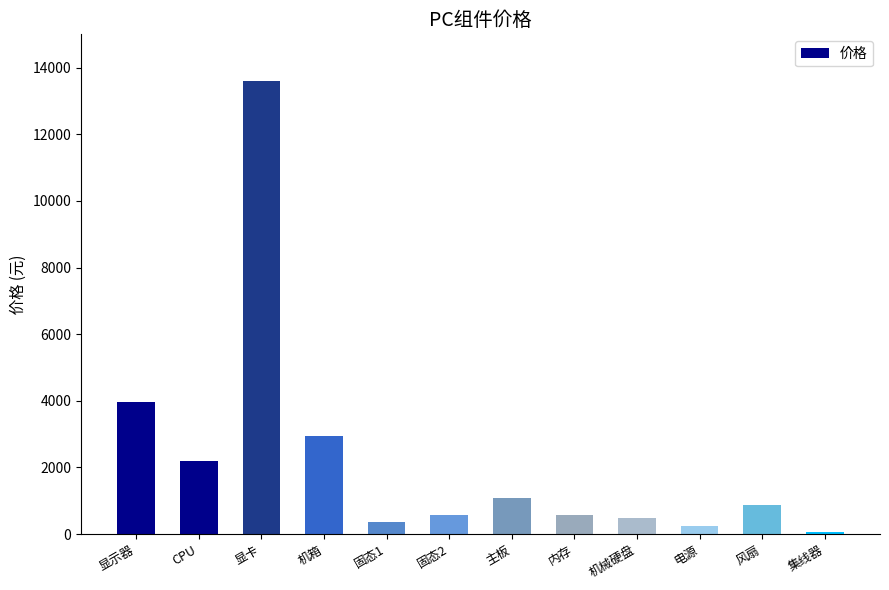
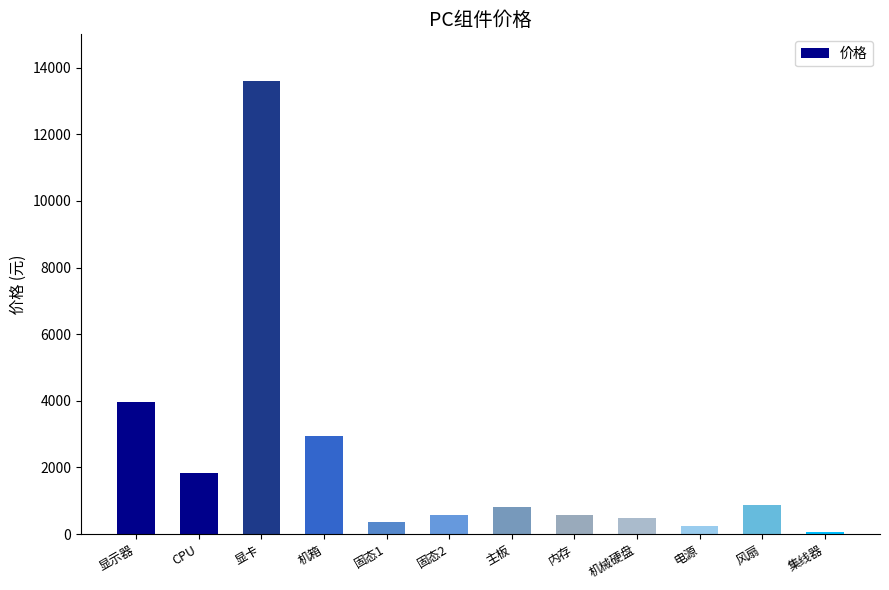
CPU: 2200 -> 1800
主板: 1100 -> 800
